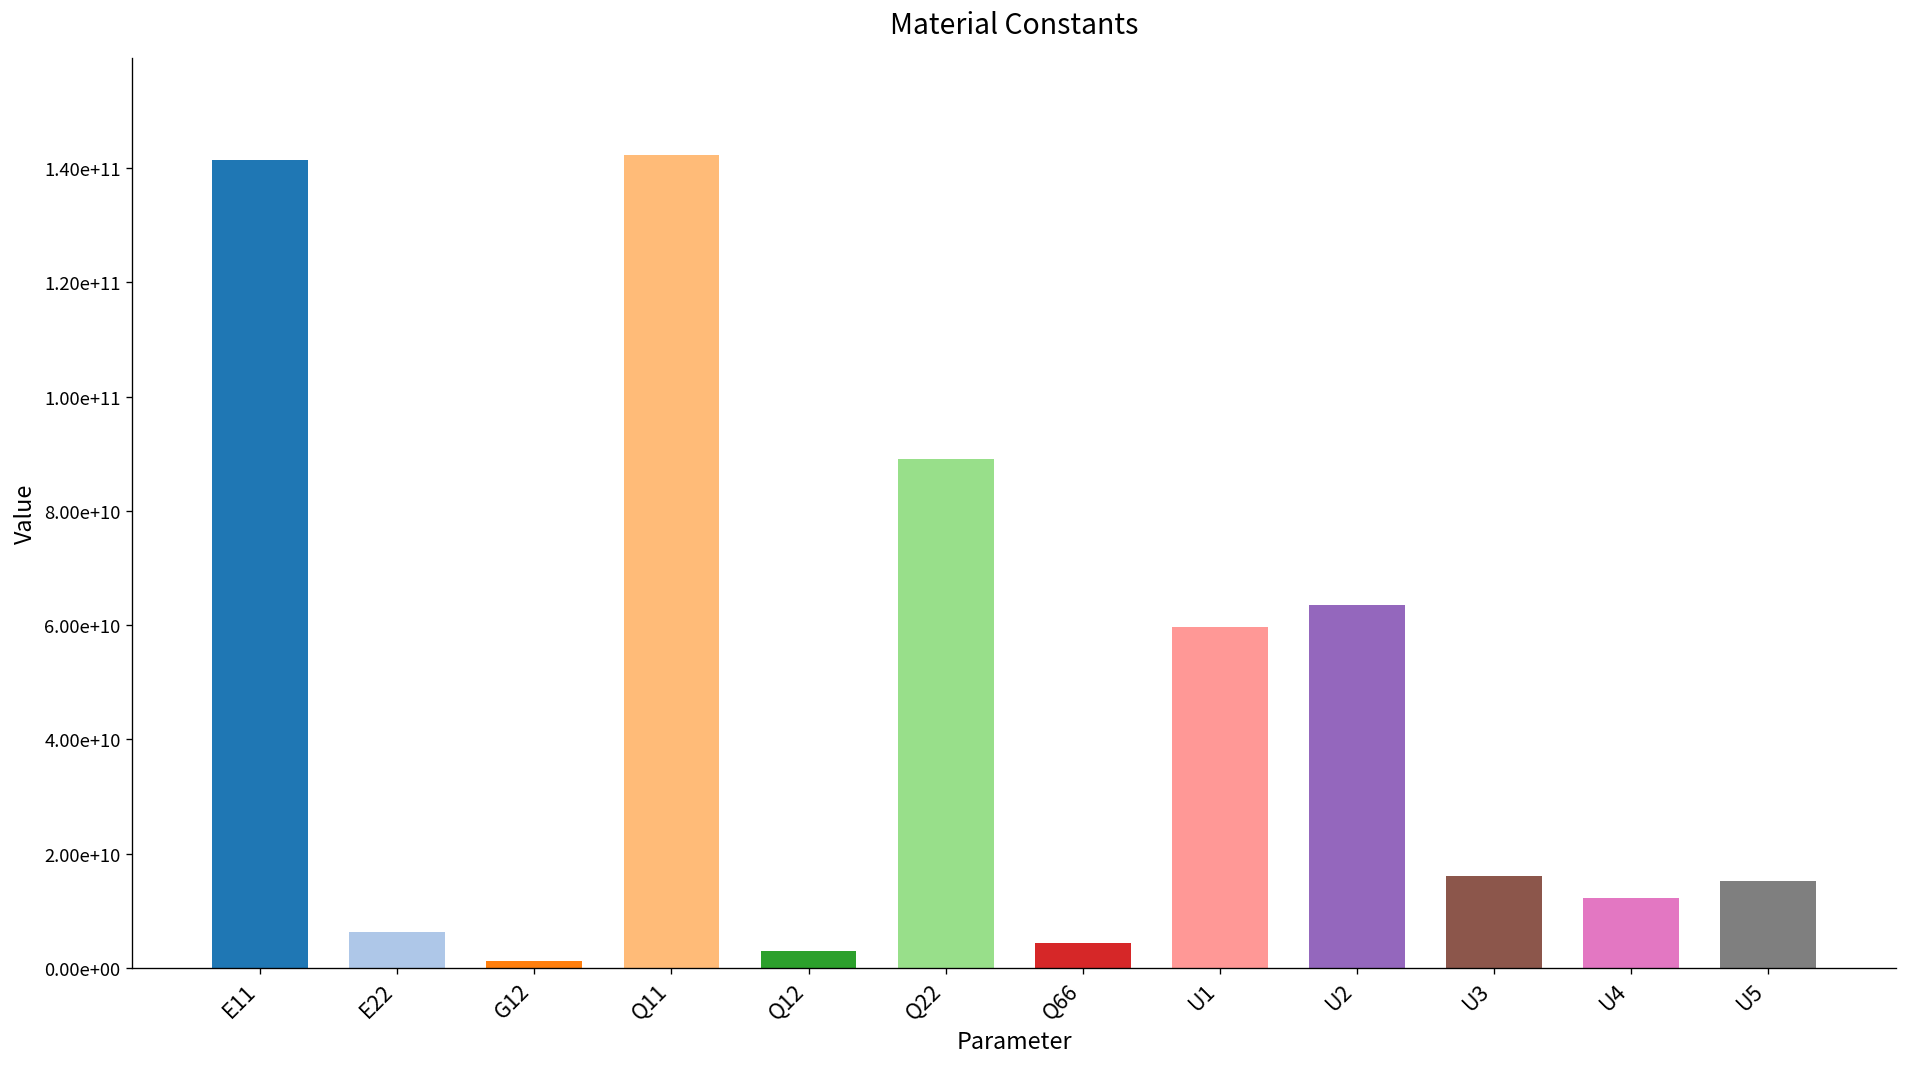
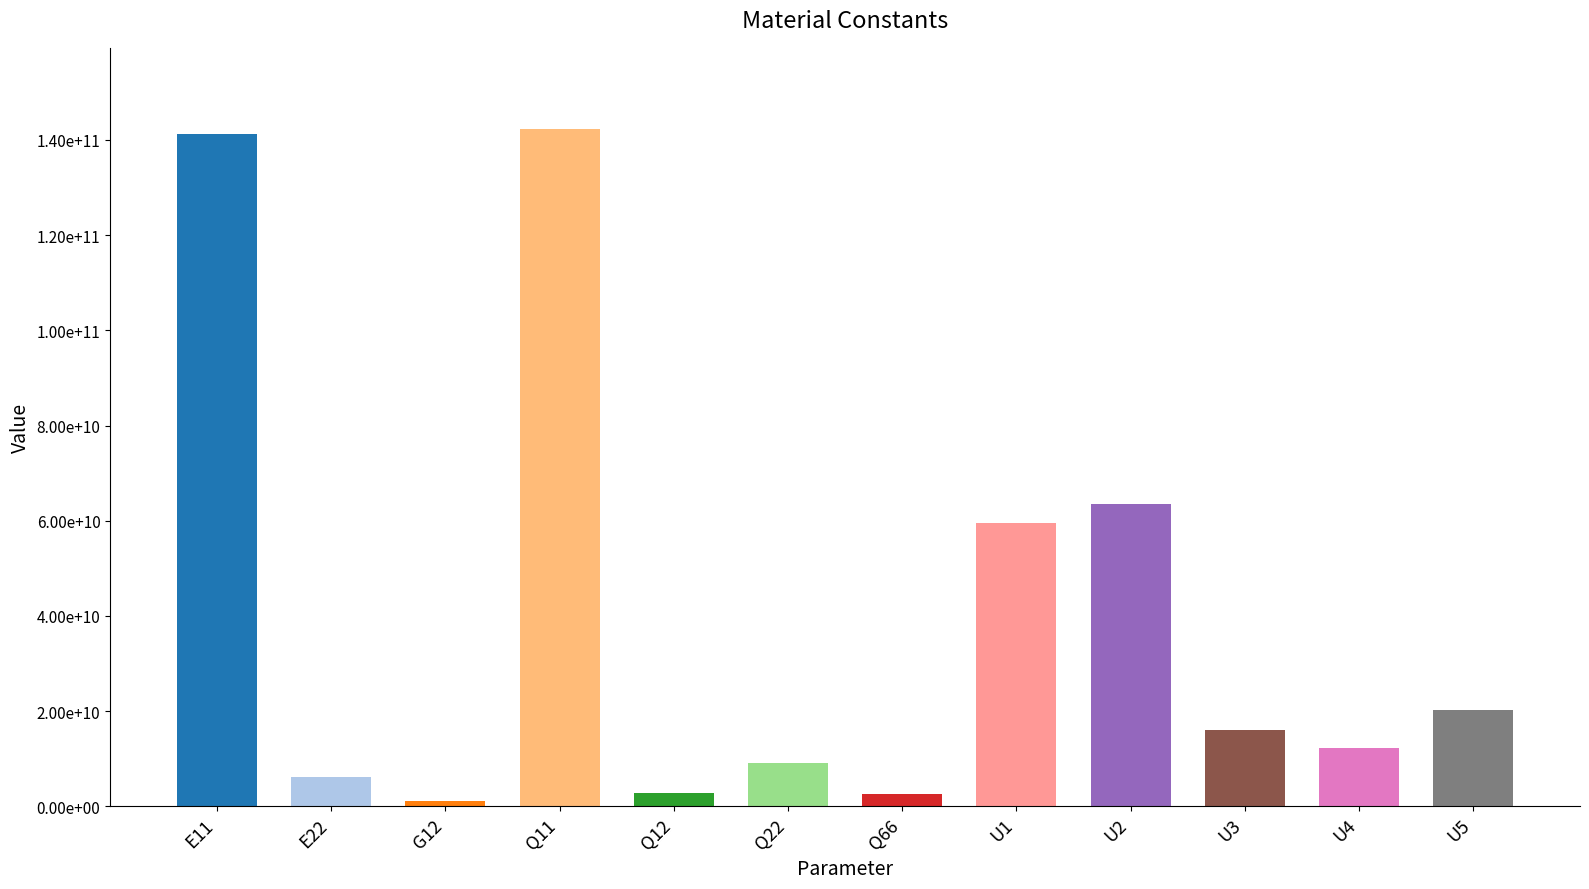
Q22: 89000000000 -> 9000000000
Q66: 4000000000 -> 3000000000
U5: 15000000000 -> 20000000000
